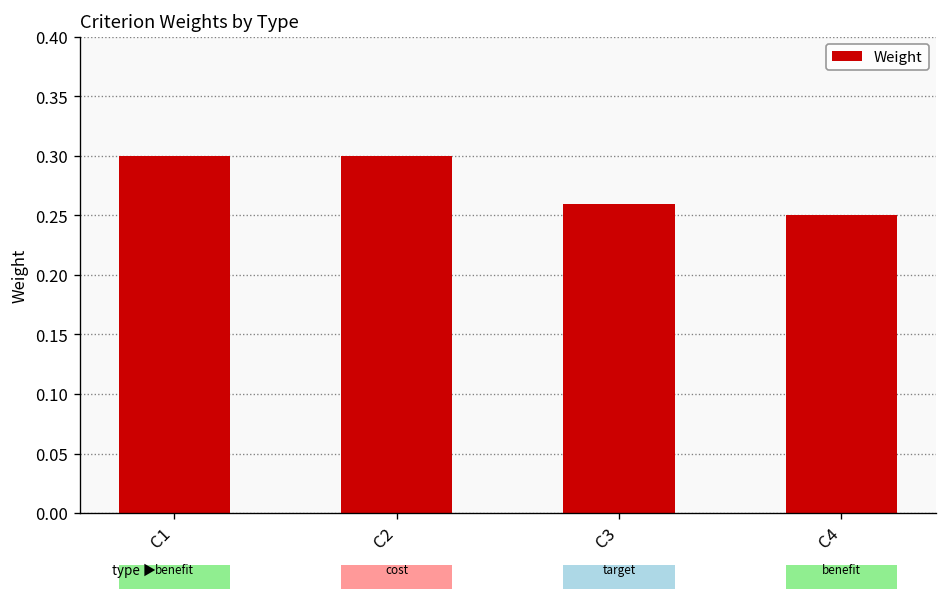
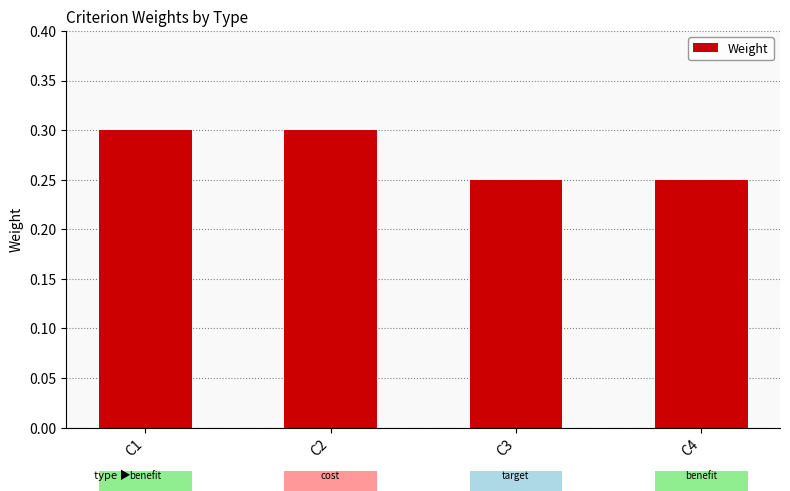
C3: 0.26 -> 0.25
